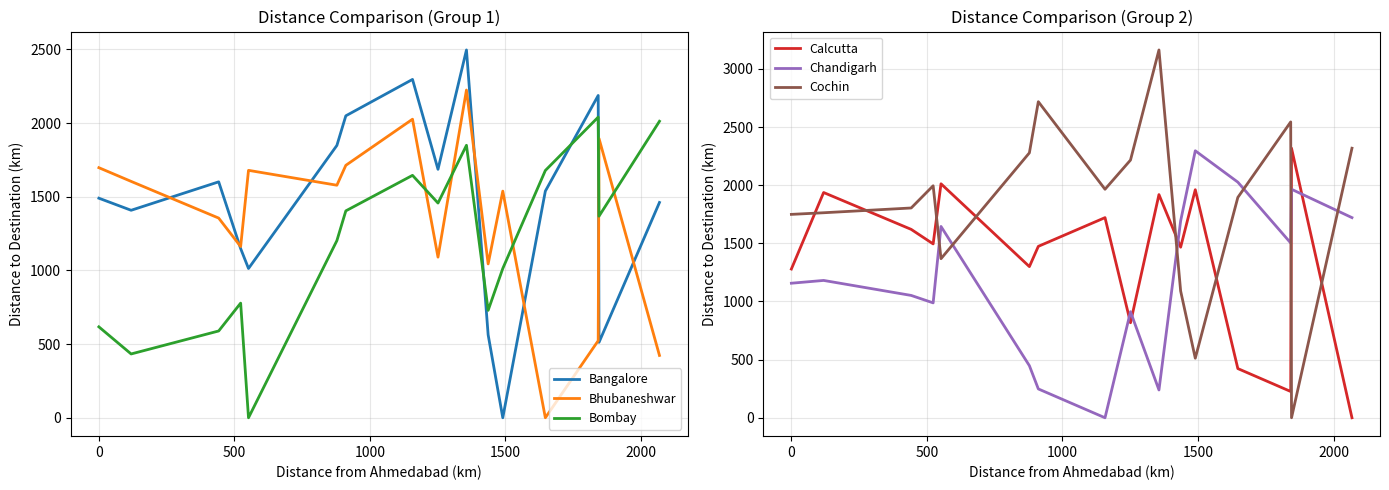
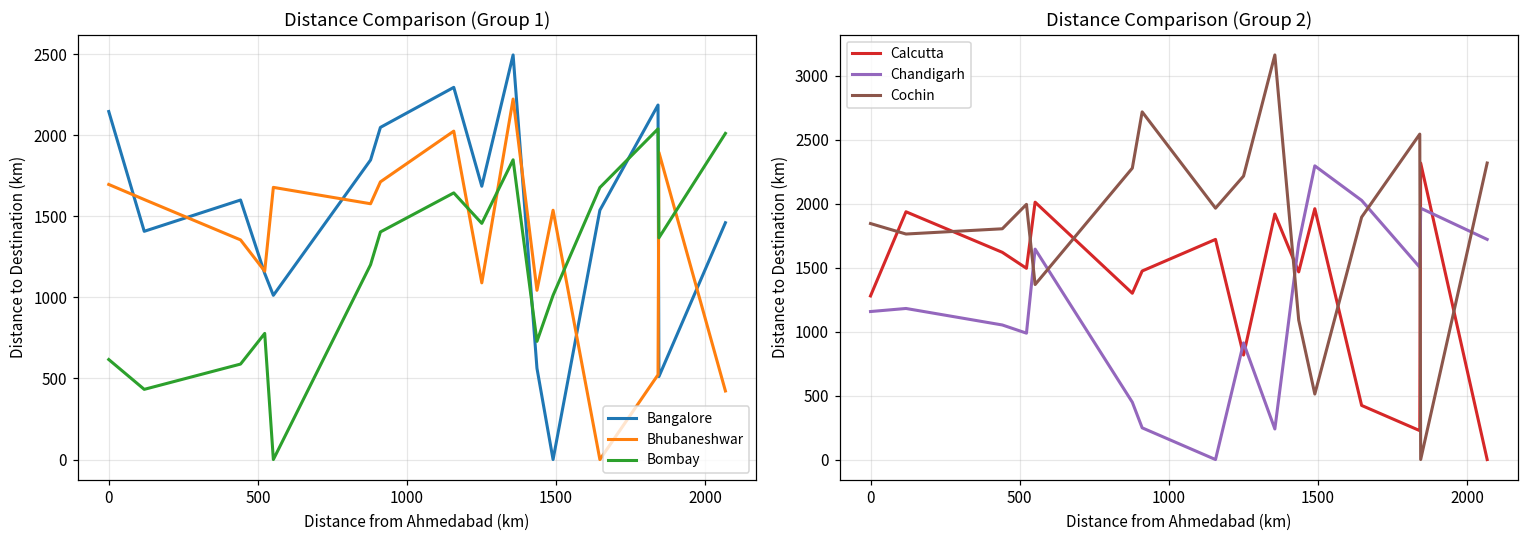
Distance Comparison (Group 1), Bangalore, 0: 1490 -> 2150
Distance Comparison (Group 2), Cochin, 0: 1750 -> 1850
